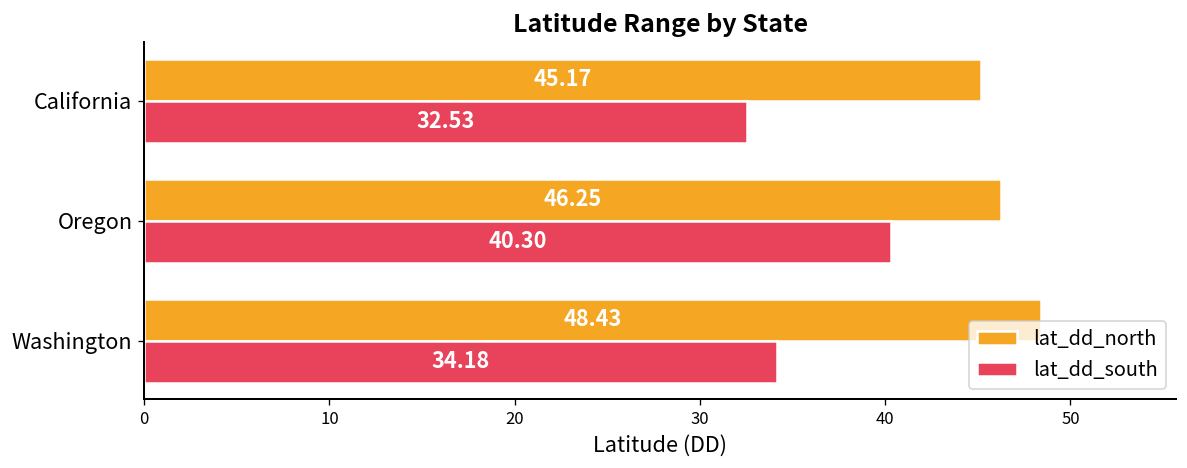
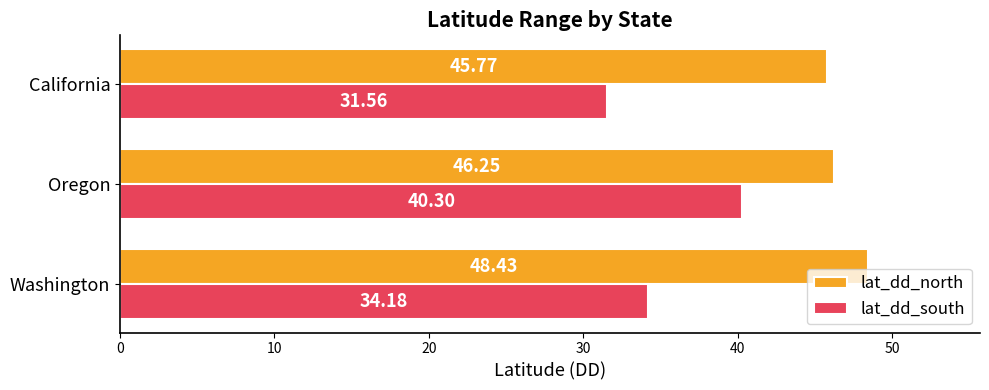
lat_dd_north, California: 45.17 -> 45.77
lat_dd_south, California: 32.53 -> 31.56
